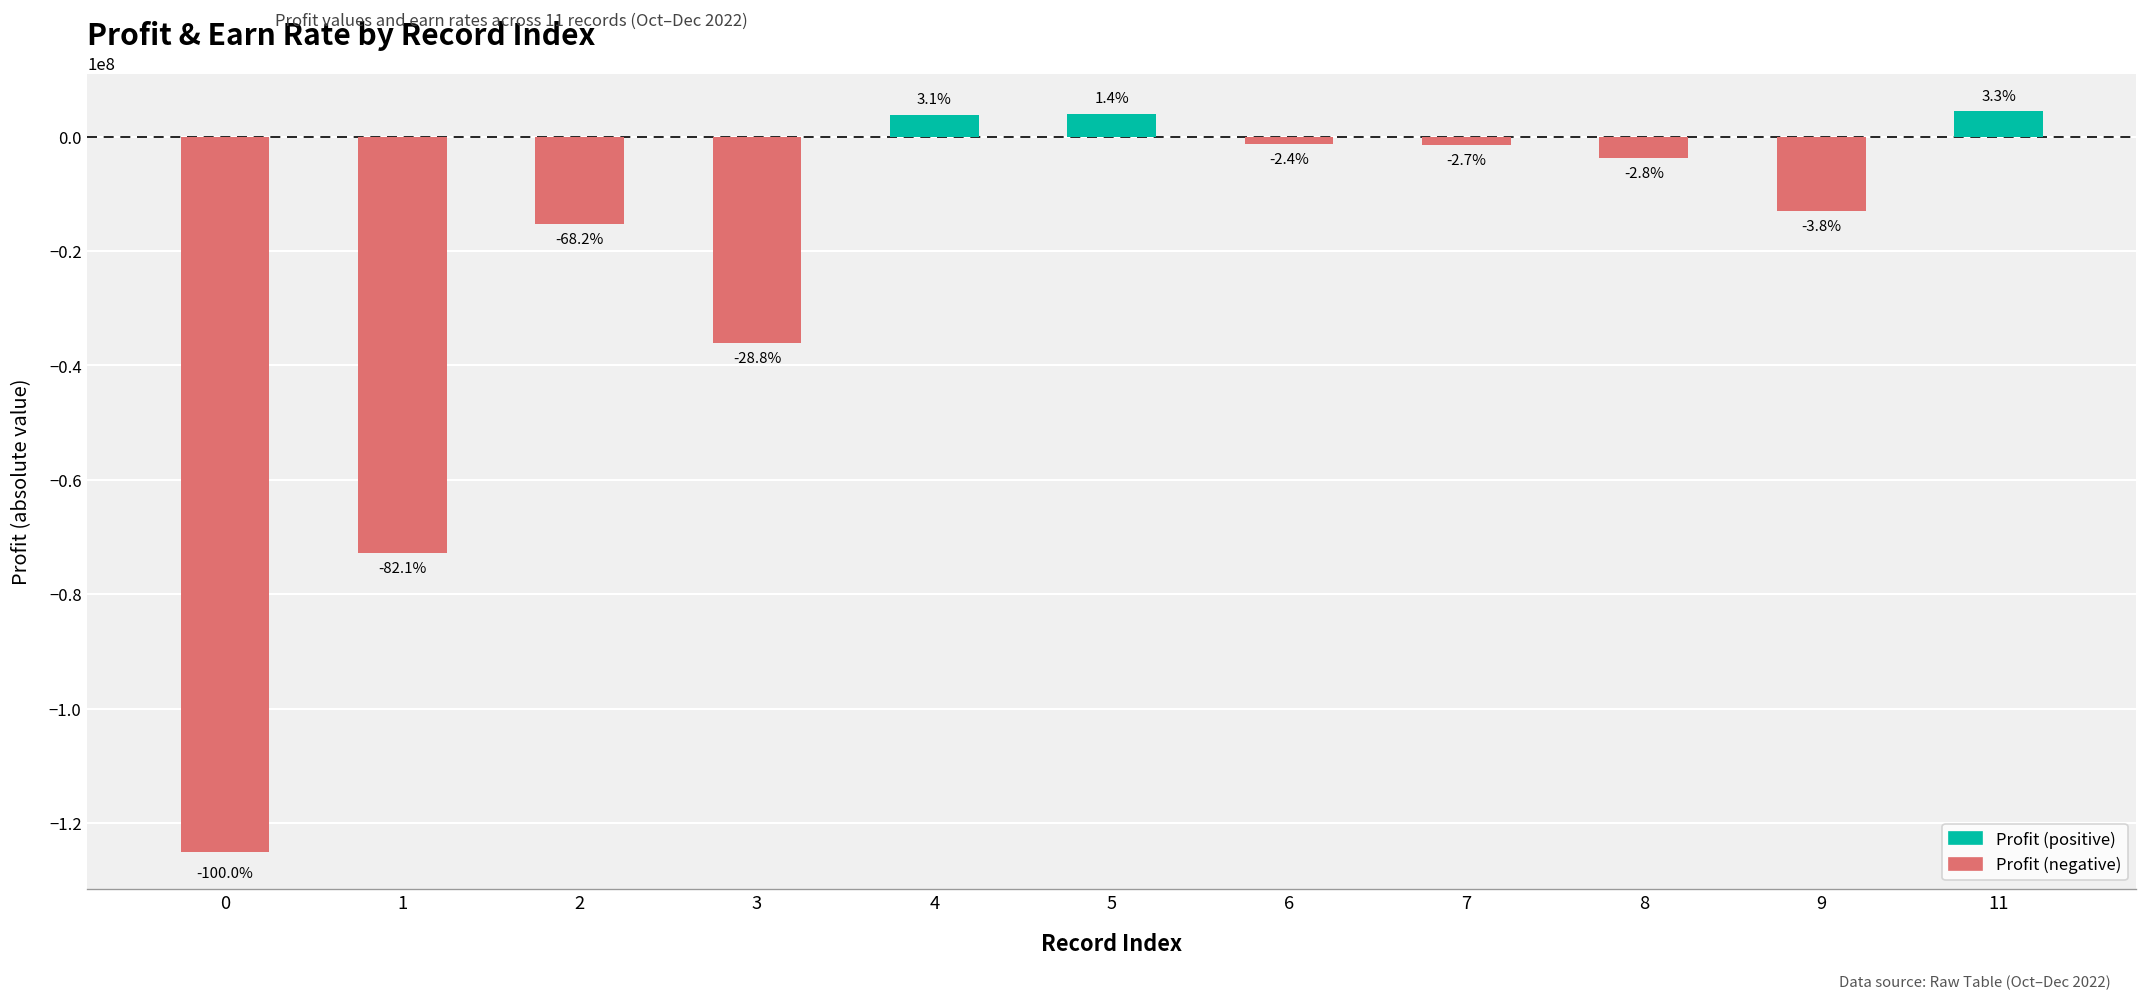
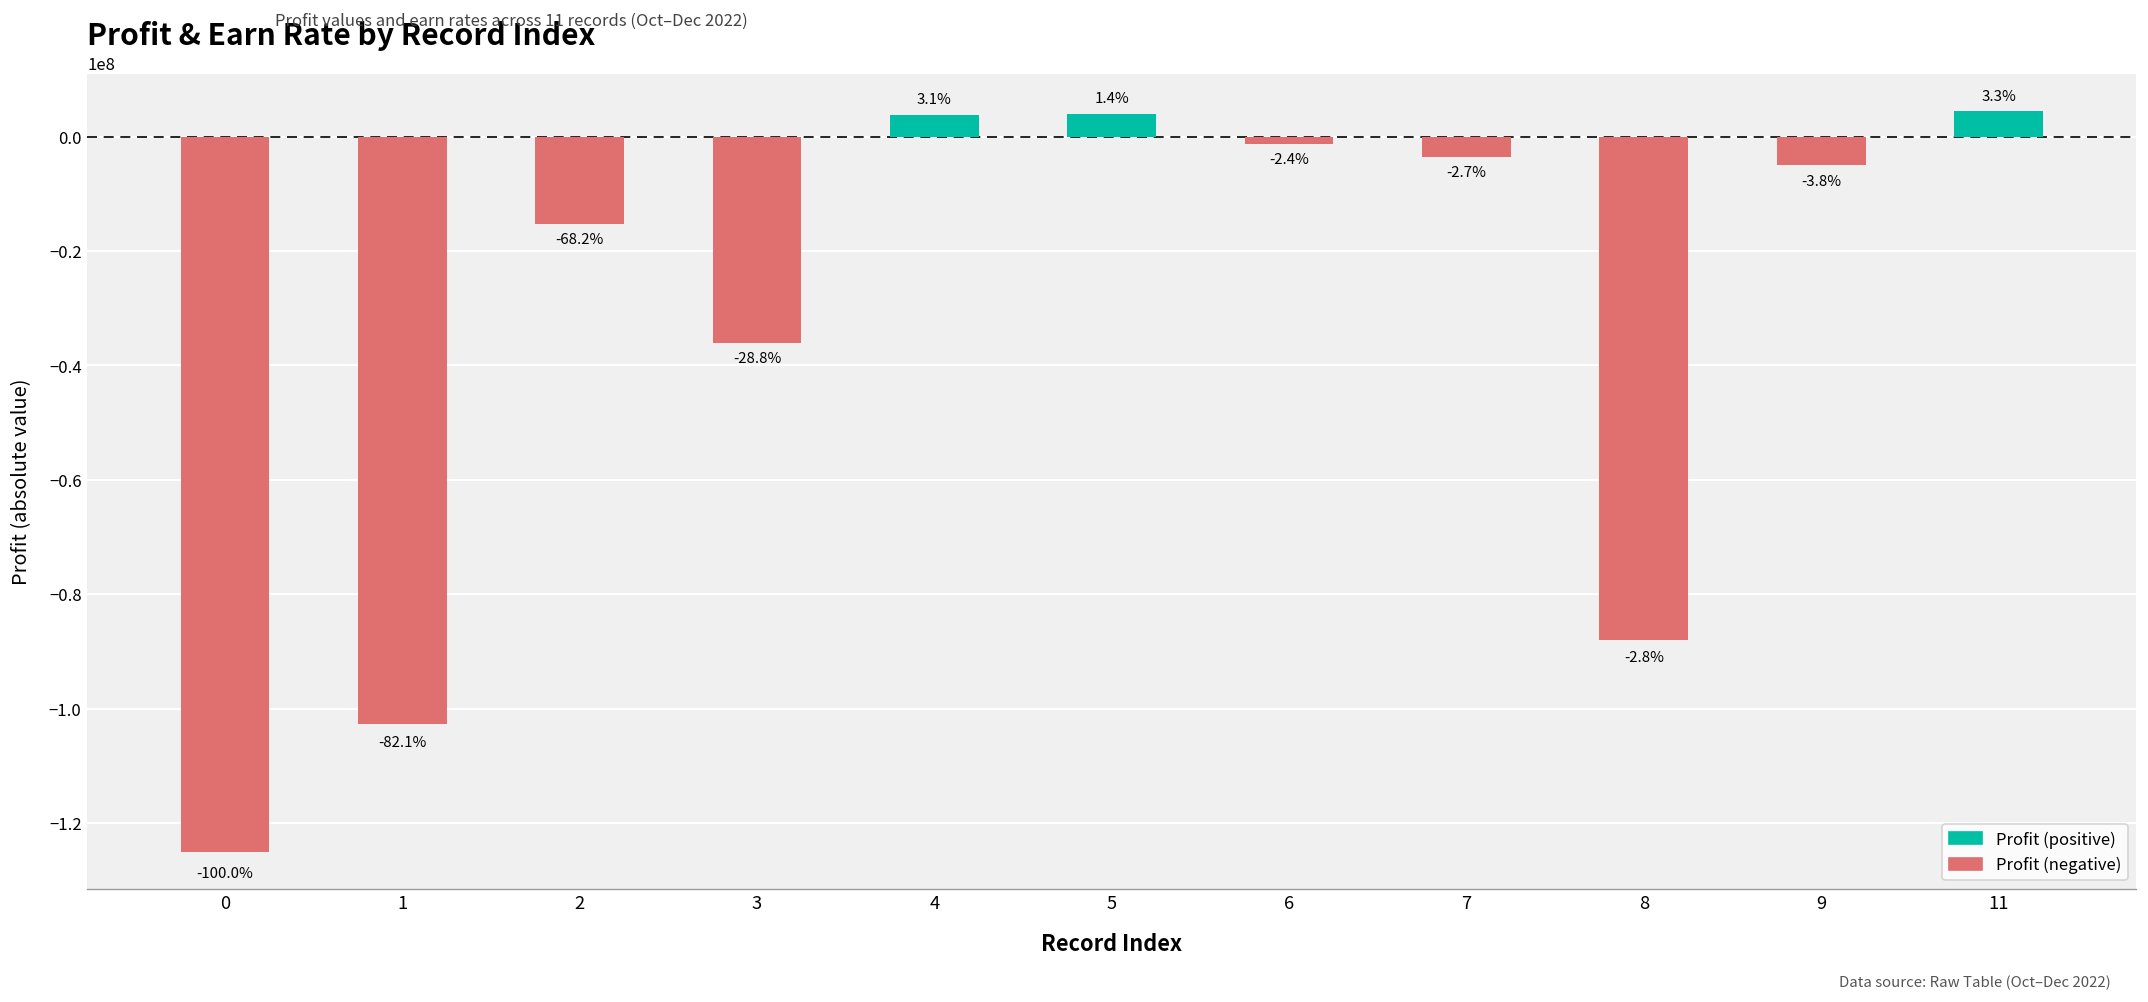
1: -73000000 -> -103000000
7: -2000000 -> -4000000
8: -4000000 -> -88000000
9: -13000000 -> -5000000
